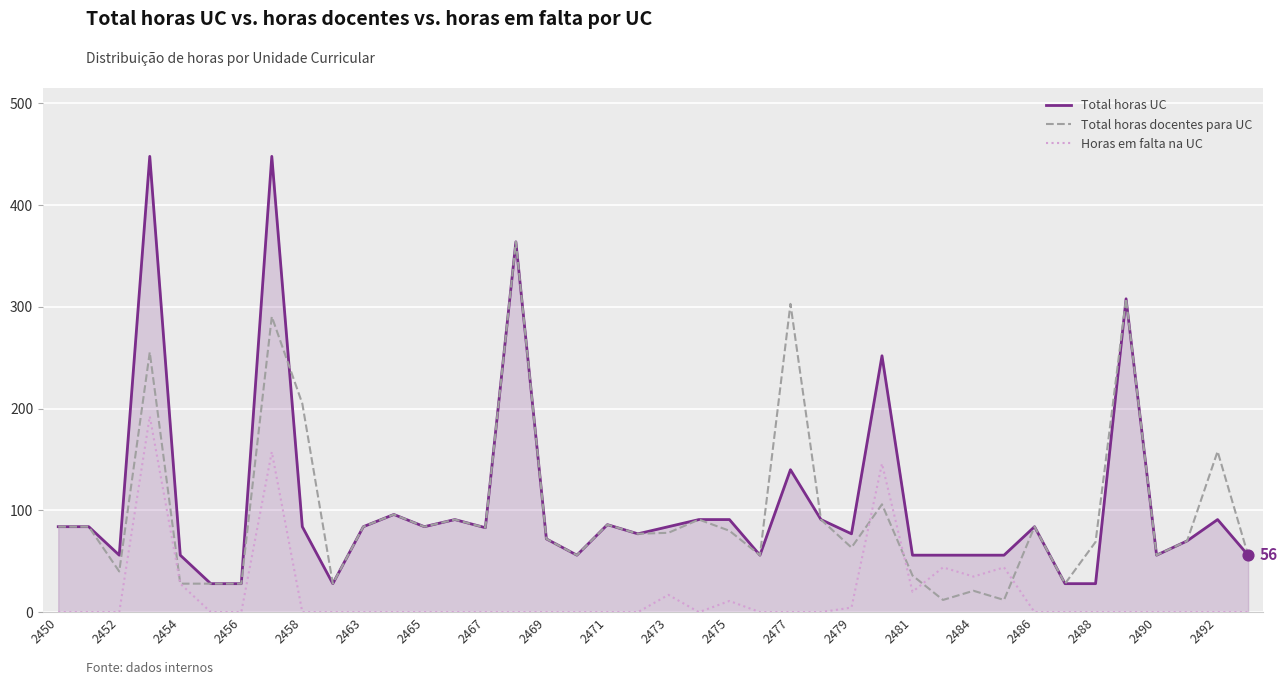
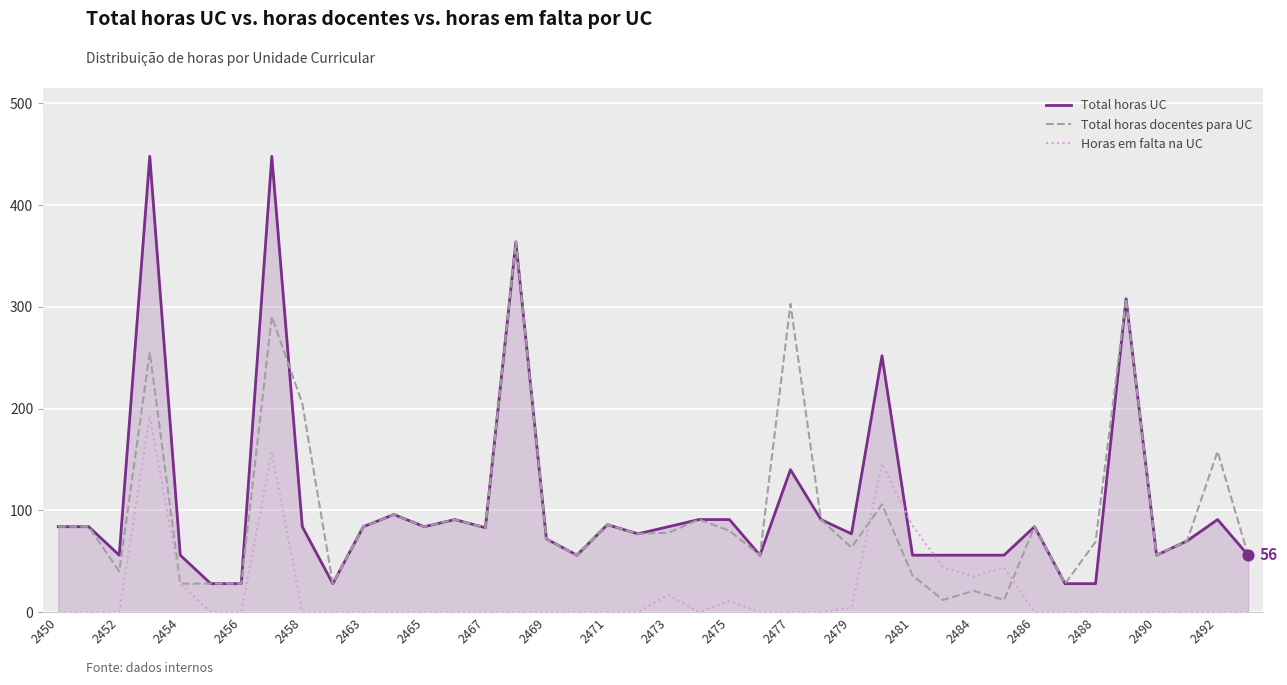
Horas em falta na UC, 2481: 20 -> 85
